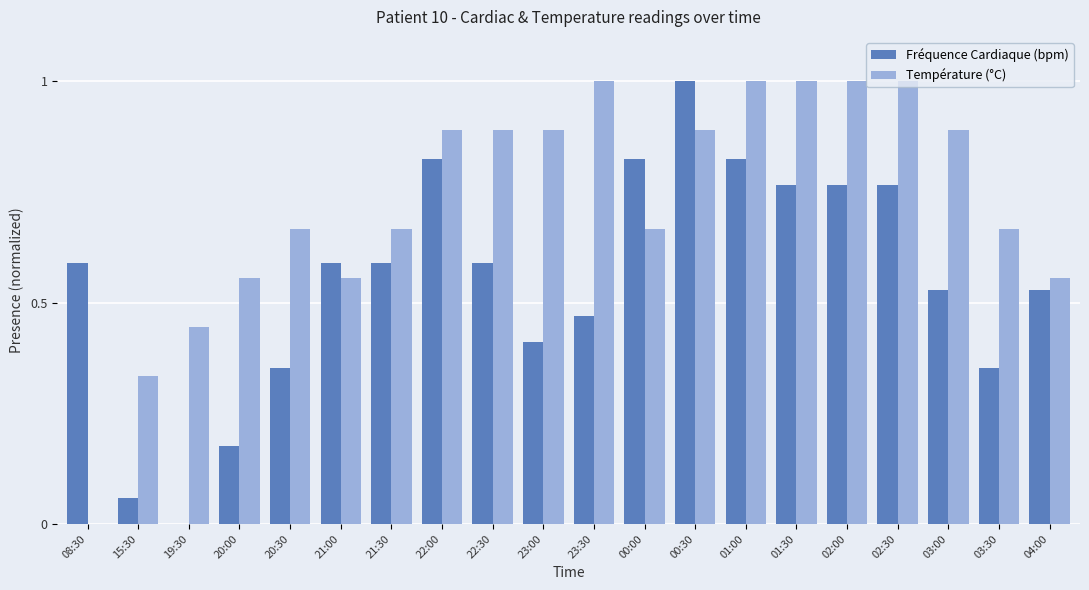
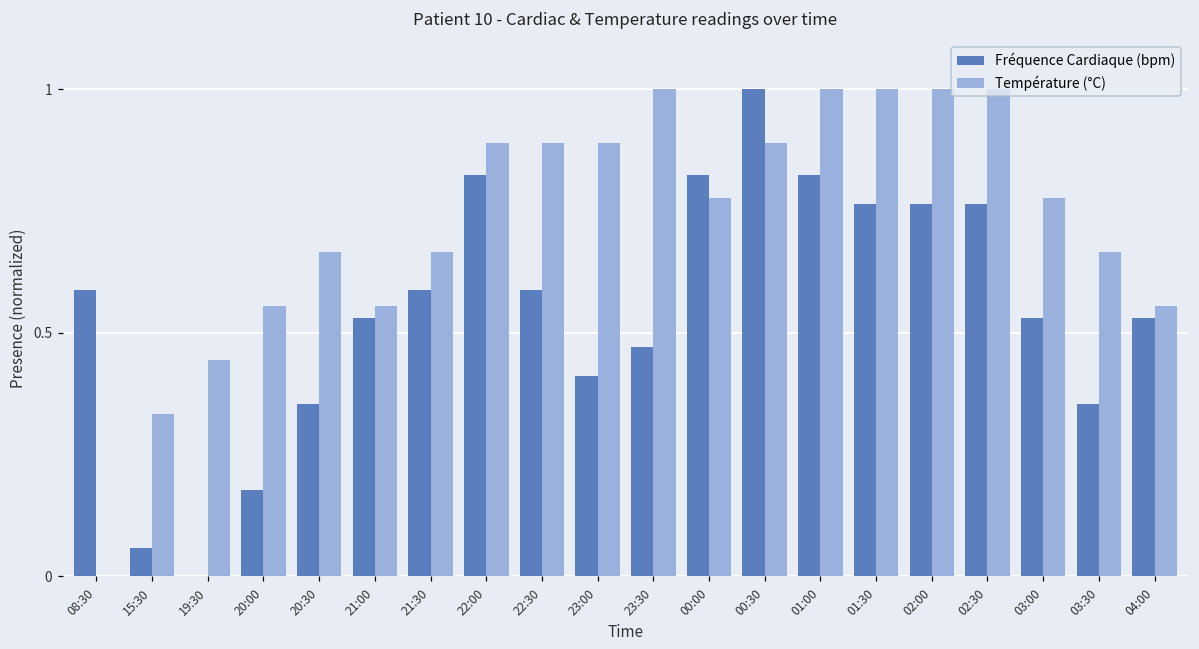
Fréquence Cardiaque (bpm), 21:00: 0.59 -> 0.53
Température (°C), 00:00: 0.67 -> 0.78
Température (°C), 03:00: 0.89 -> 0.78
